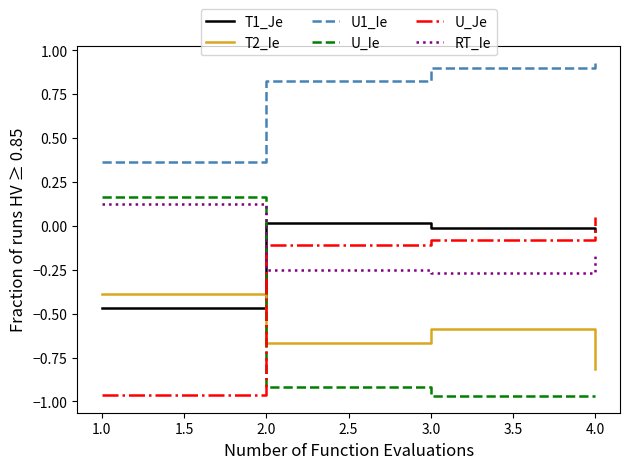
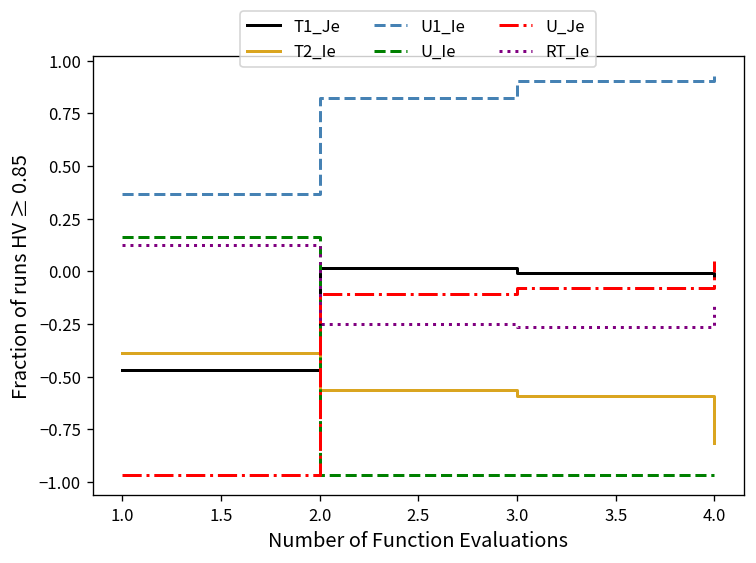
T2_Ie, 2.0: -0.67 -> -0.57
U_Ie, 2.0: -0.92 -> -0.97
